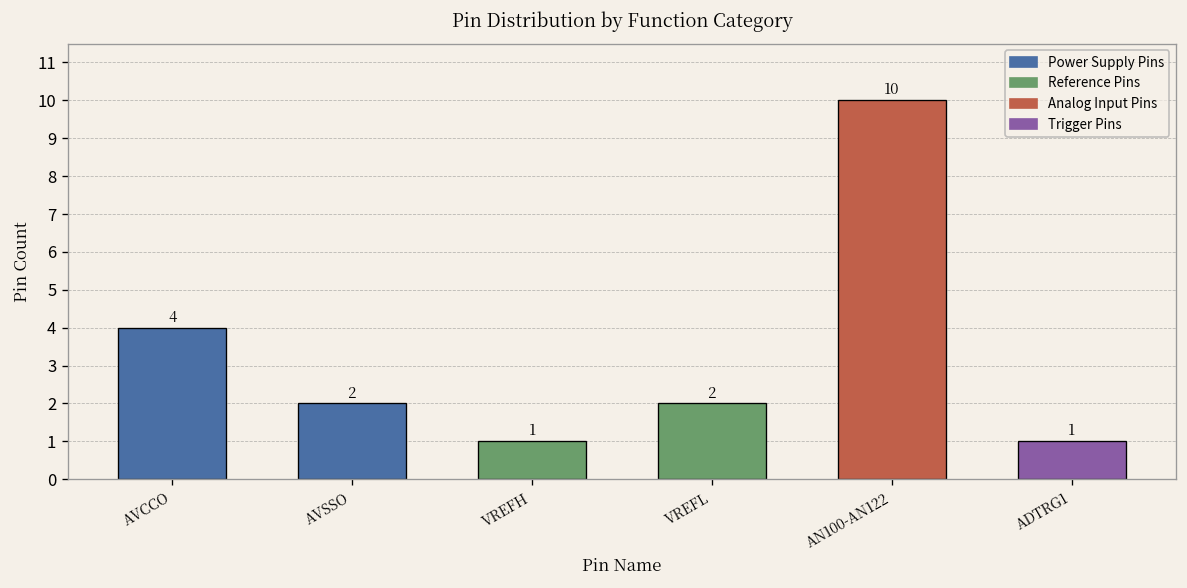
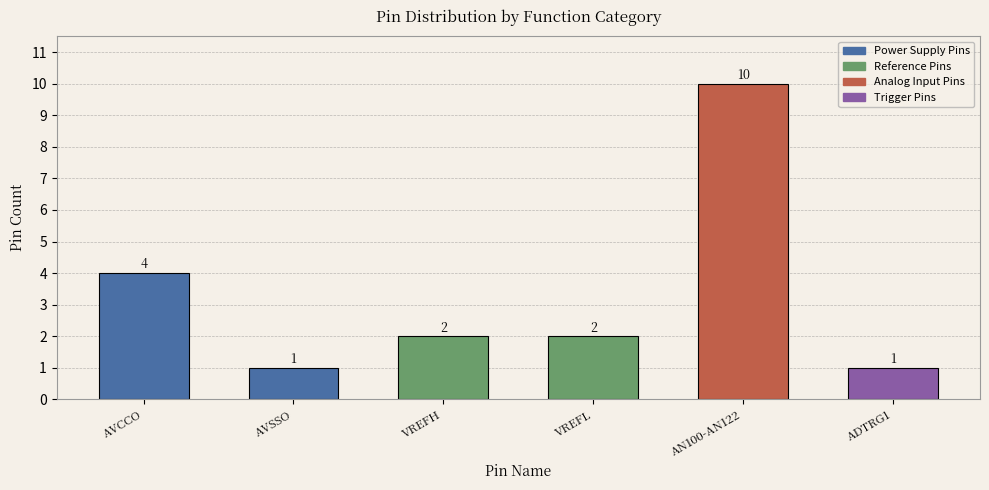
AVSSO: 2 -> 1
VREFH: 1 -> 2
